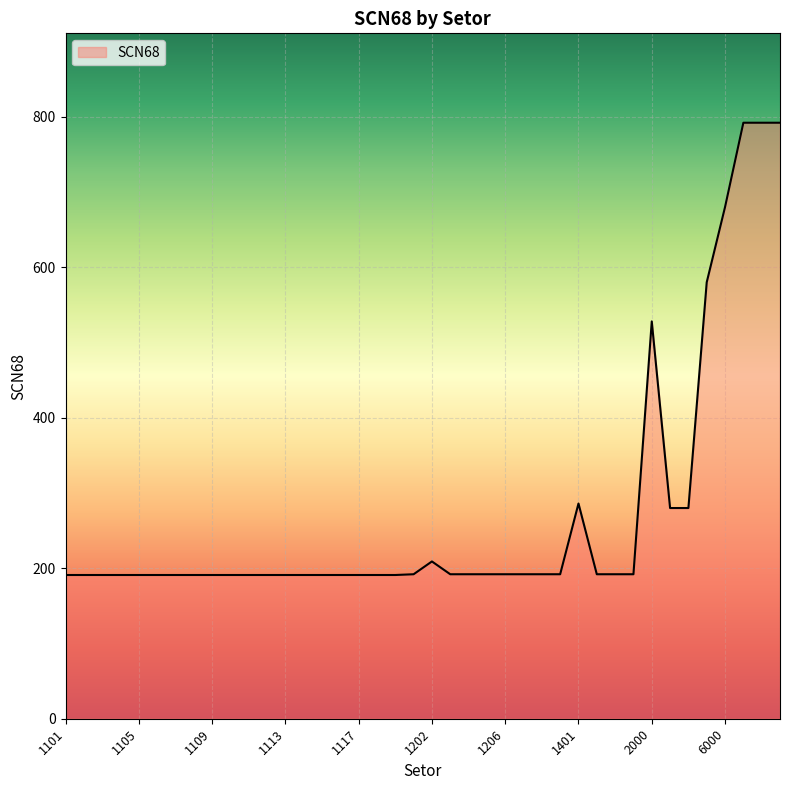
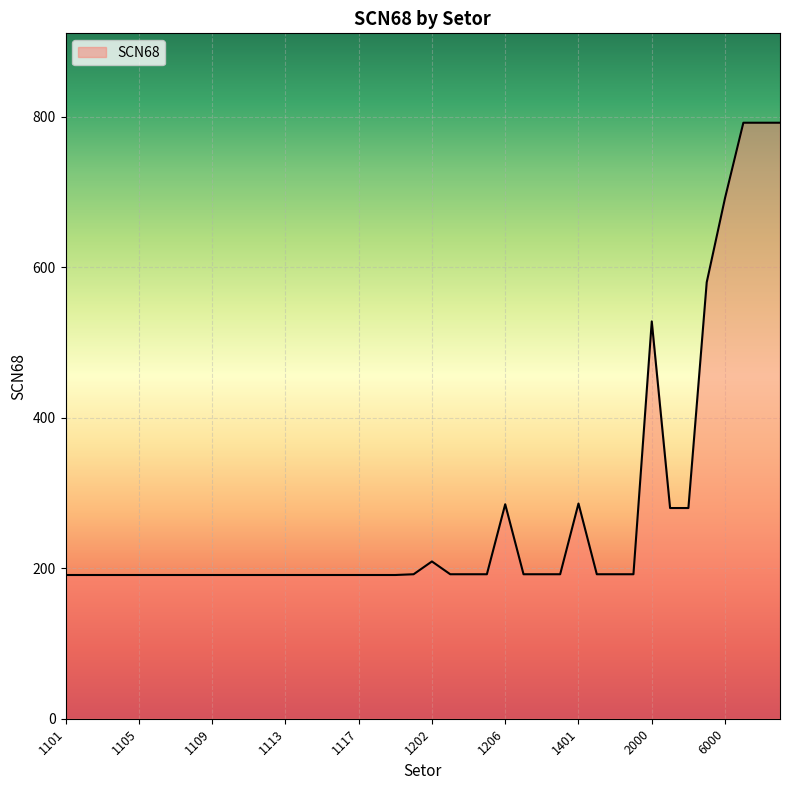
1206: 190 -> 290
6000: 680 -> 690
